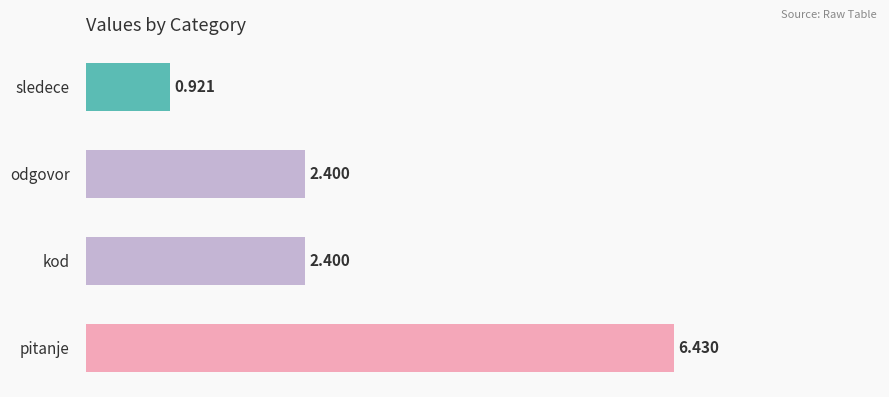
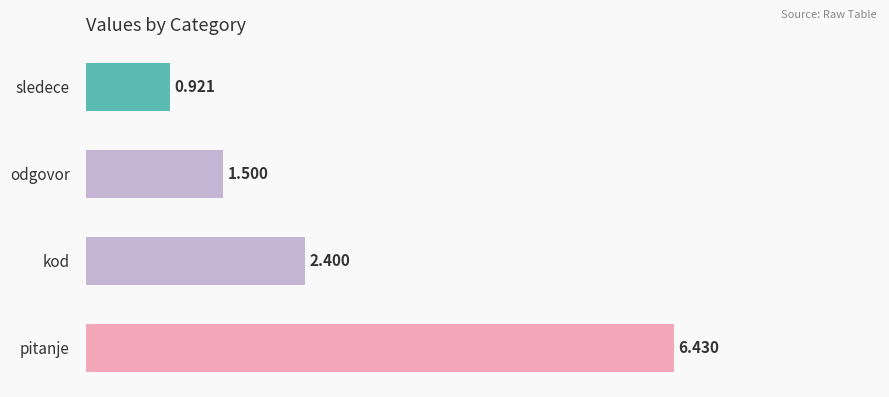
odgovor: 2.400 -> 1.500
